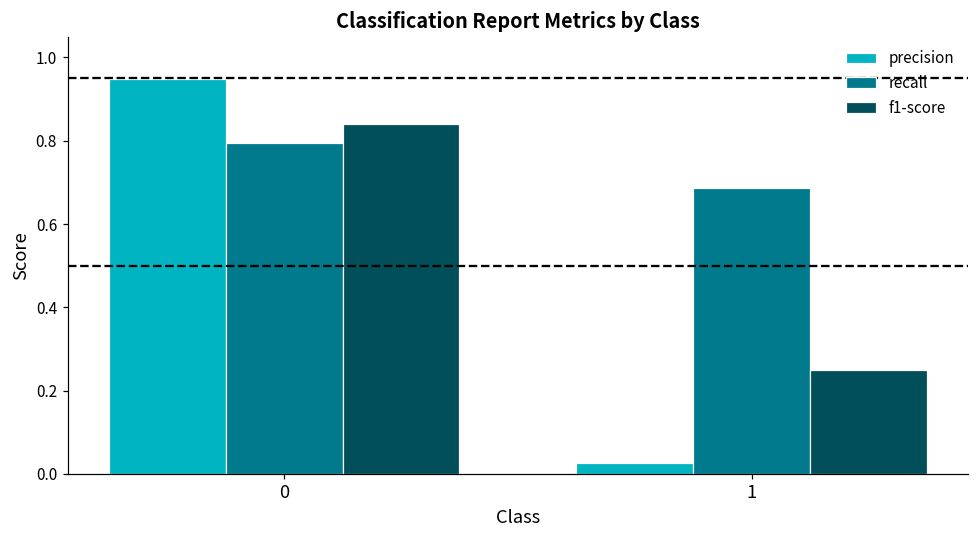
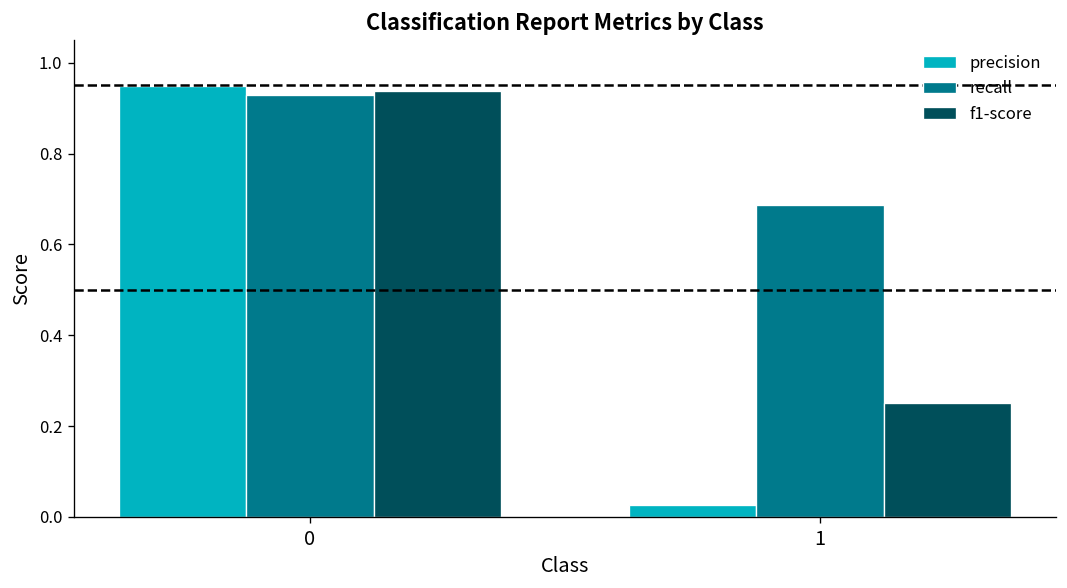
recall, 0: 0.79 -> 0.93
f1-score, 0: 0.84 -> 0.94
